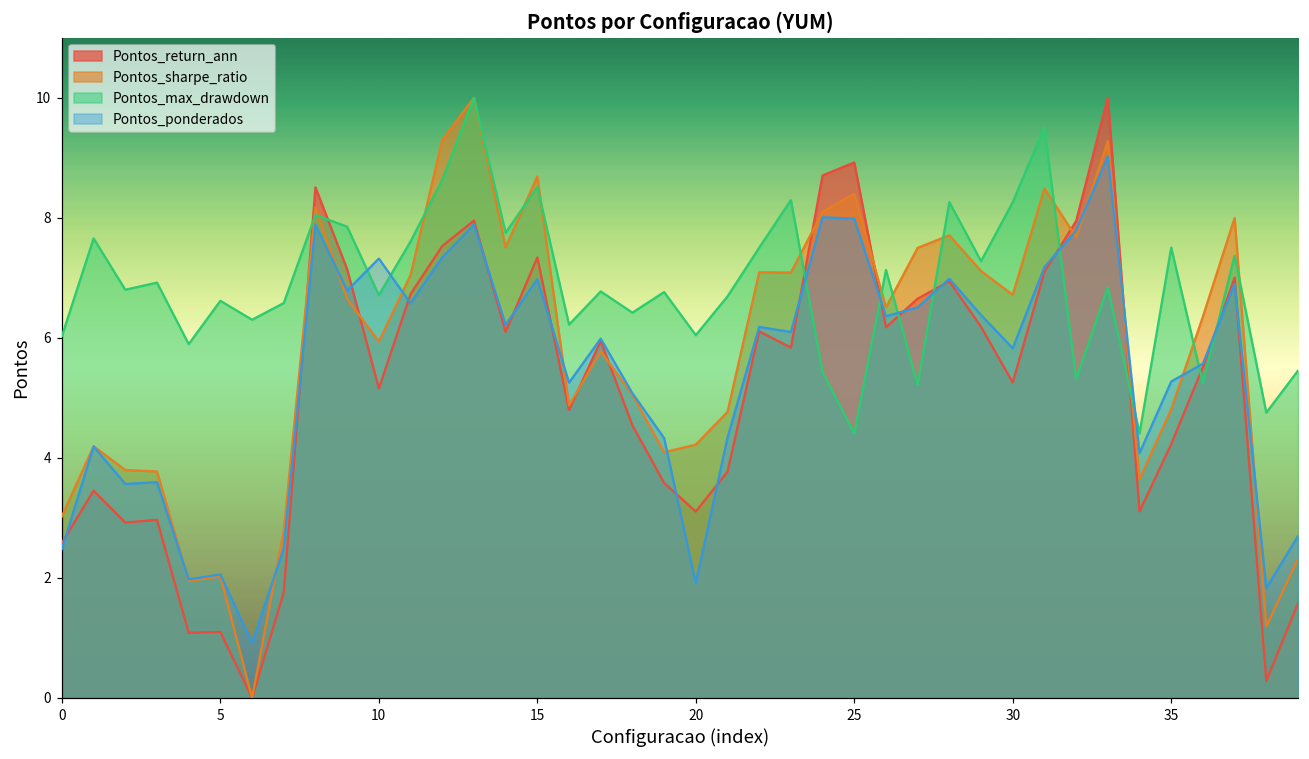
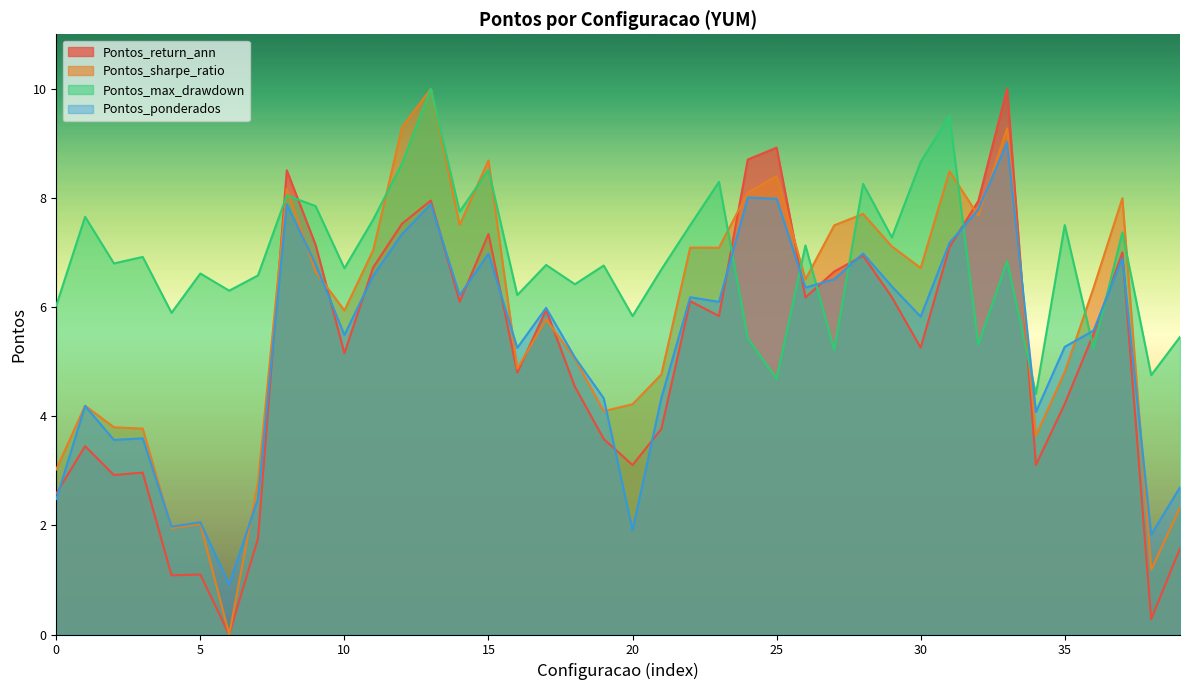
Pontos_ponderados, 10: 7.3 -> 5.5
Pontos_max_drawdown, 20: 6.0 -> 5.8
Pontos_max_drawdown, 25: 4.4 -> 4.7
Pontos_max_drawdown, 30: 8.3 -> 8.7
